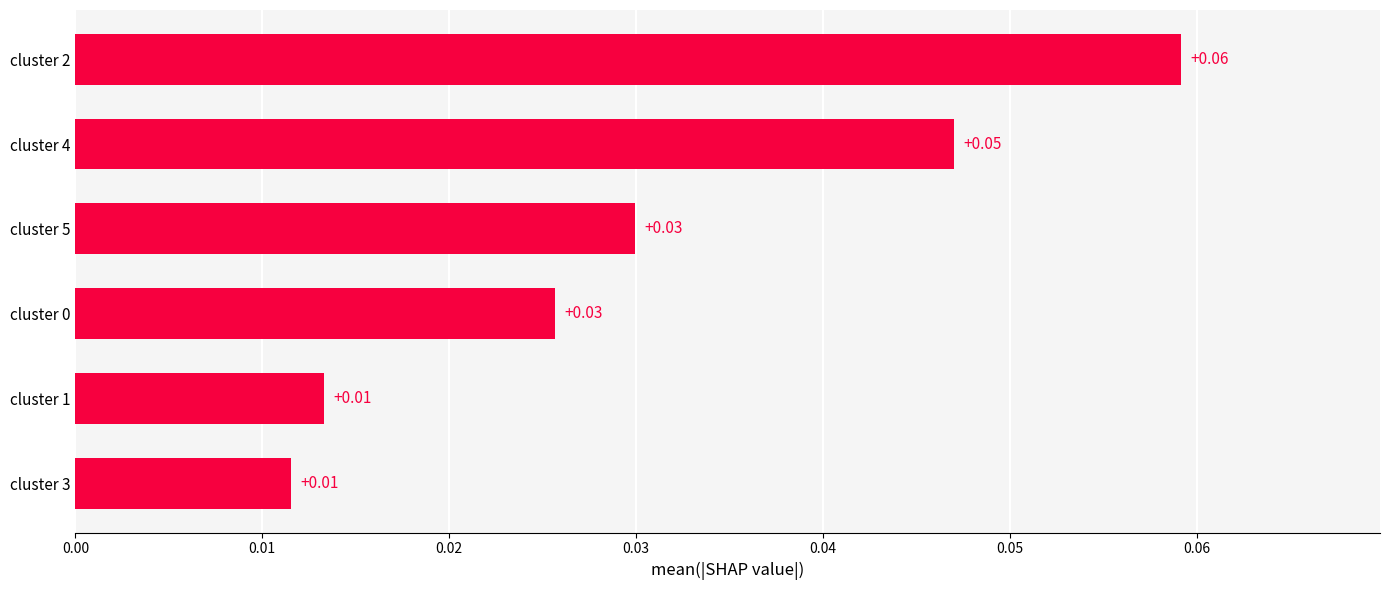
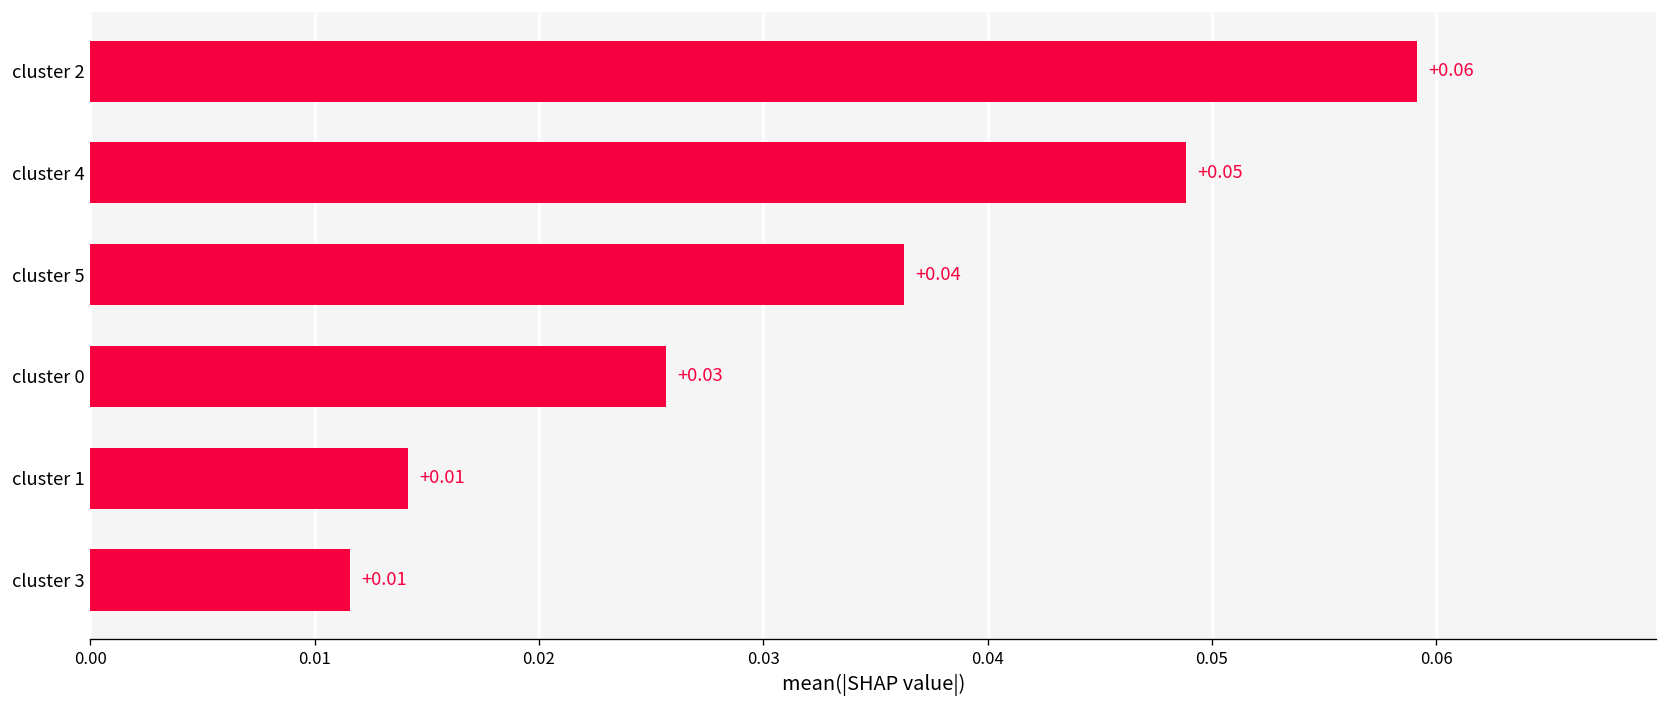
cluster 4: 0.0470 -> 0.0488
cluster 5: +0.03 -> +0.04
cluster 1: 0.0133 -> 0.0141
